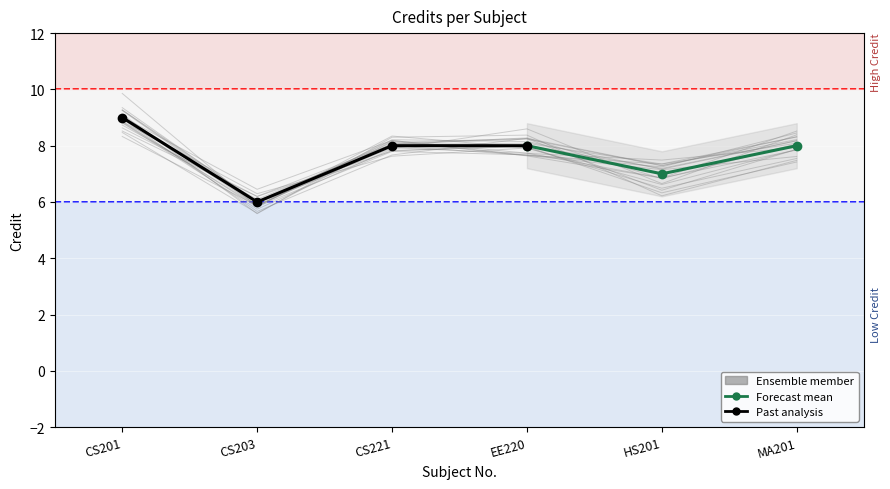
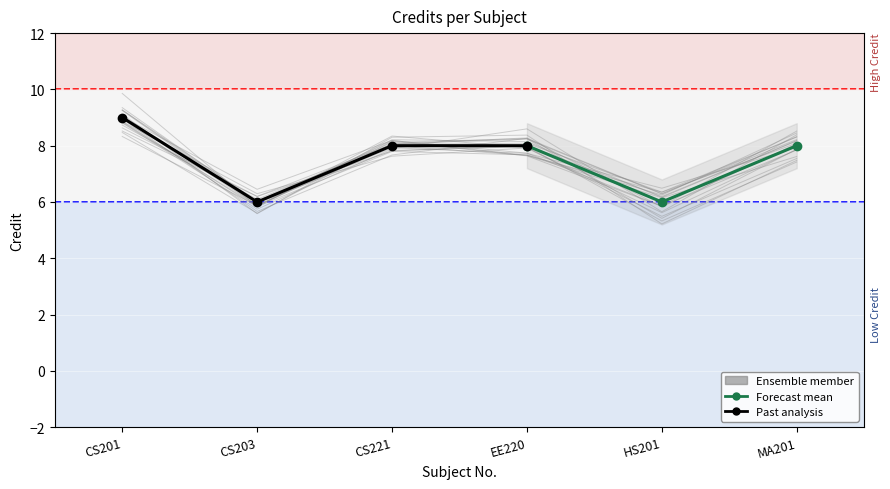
Forecast mean, HS201: 7 -> 6
